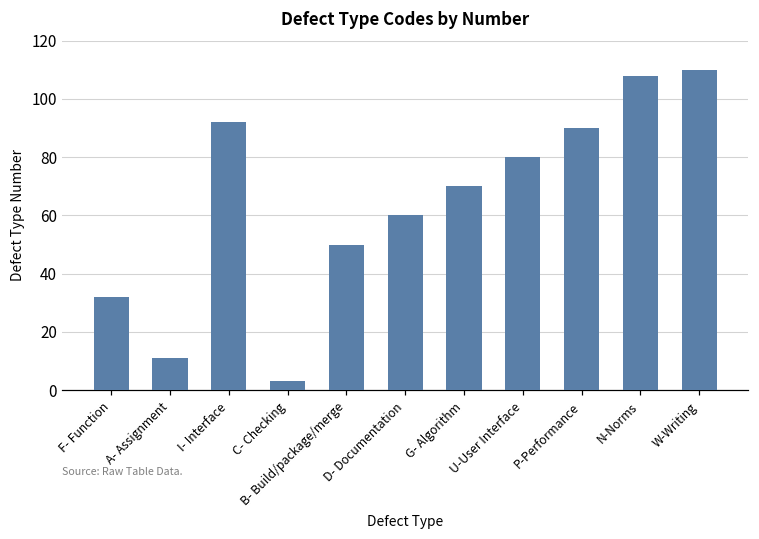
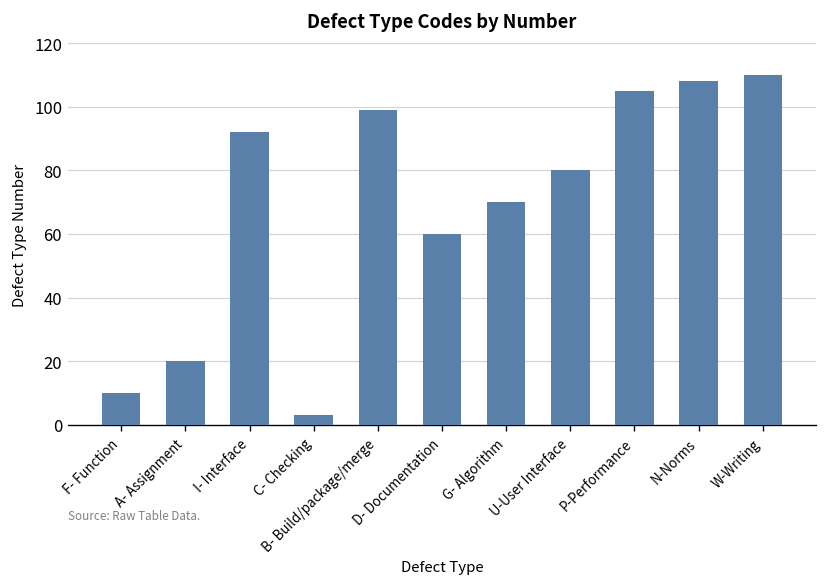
F- Function: 32 -> 10
A- Assignment: 11 -> 20
B- Build/package/merge: 50 -> 99
P-Performance: 90 -> 105
